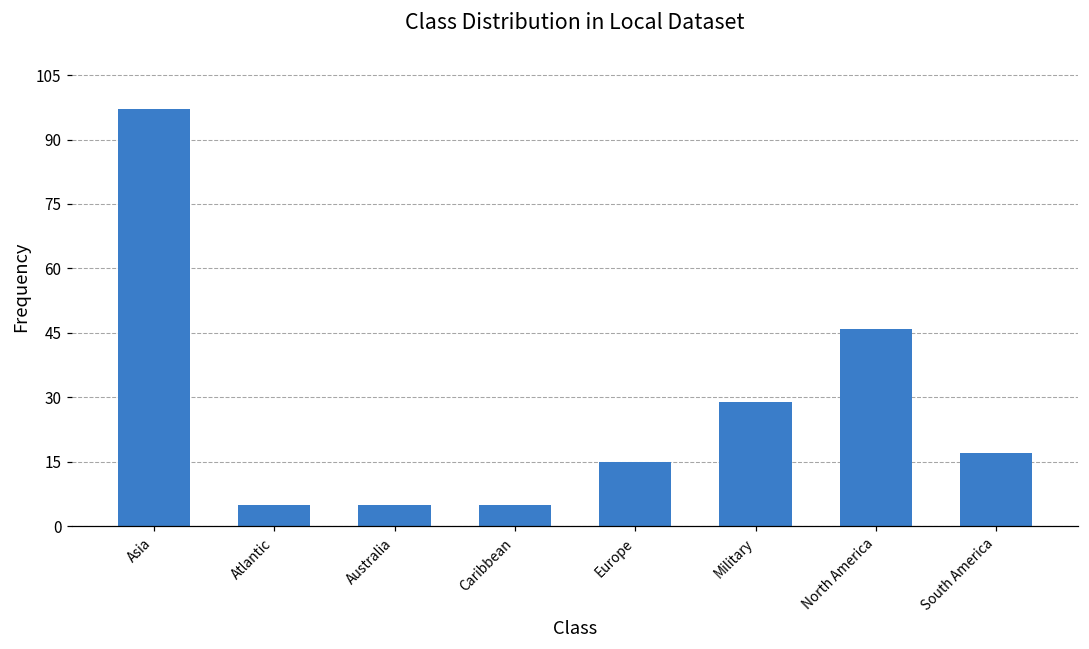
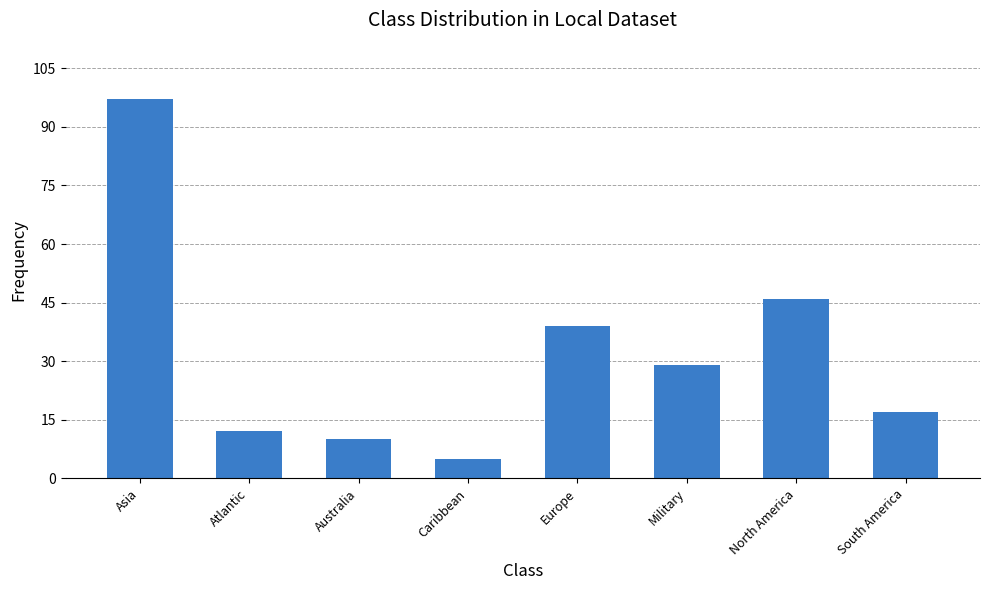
Atlantic: 5 -> 12
Australia: 5 -> 10
Europe: 15 -> 39
